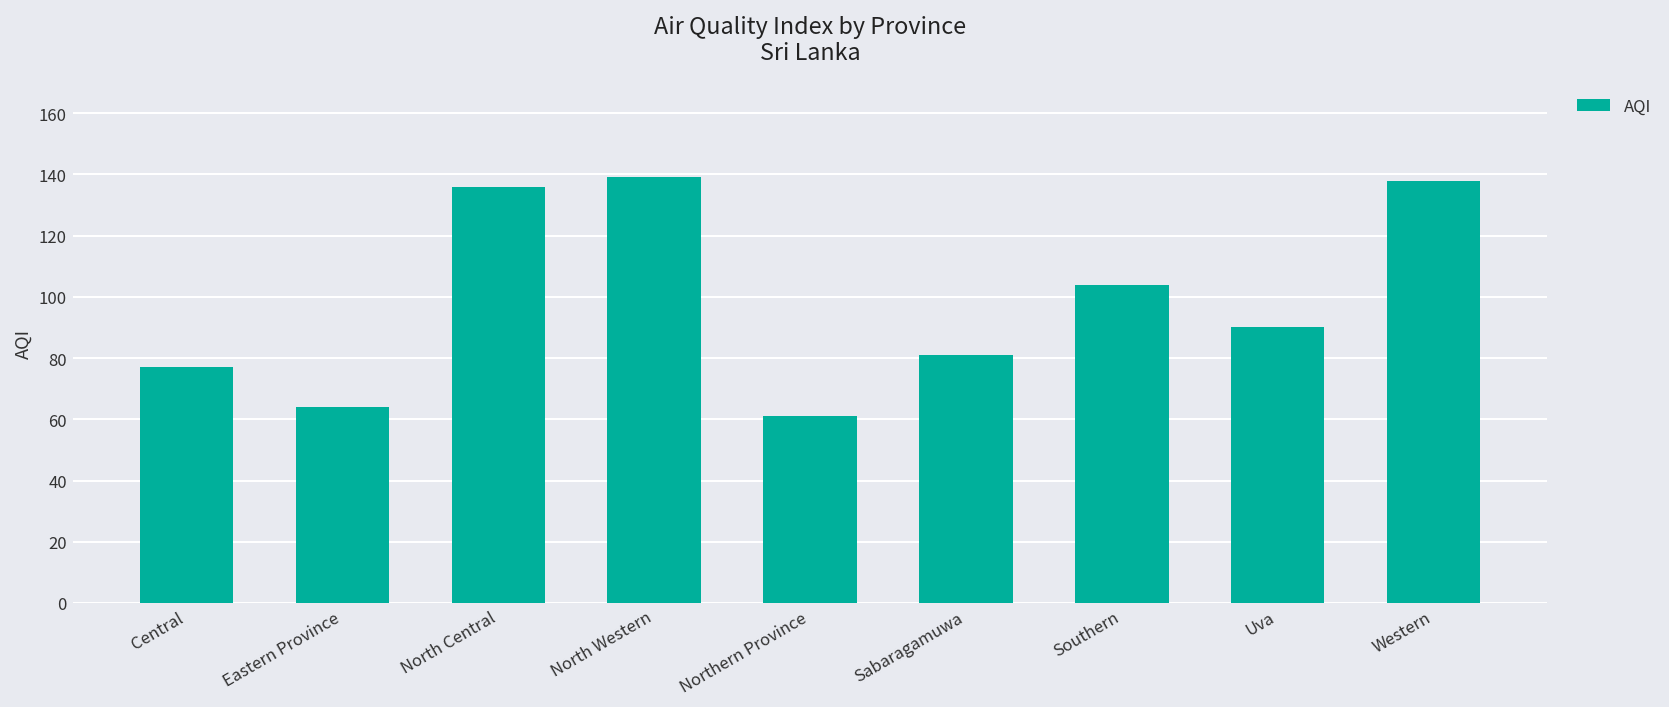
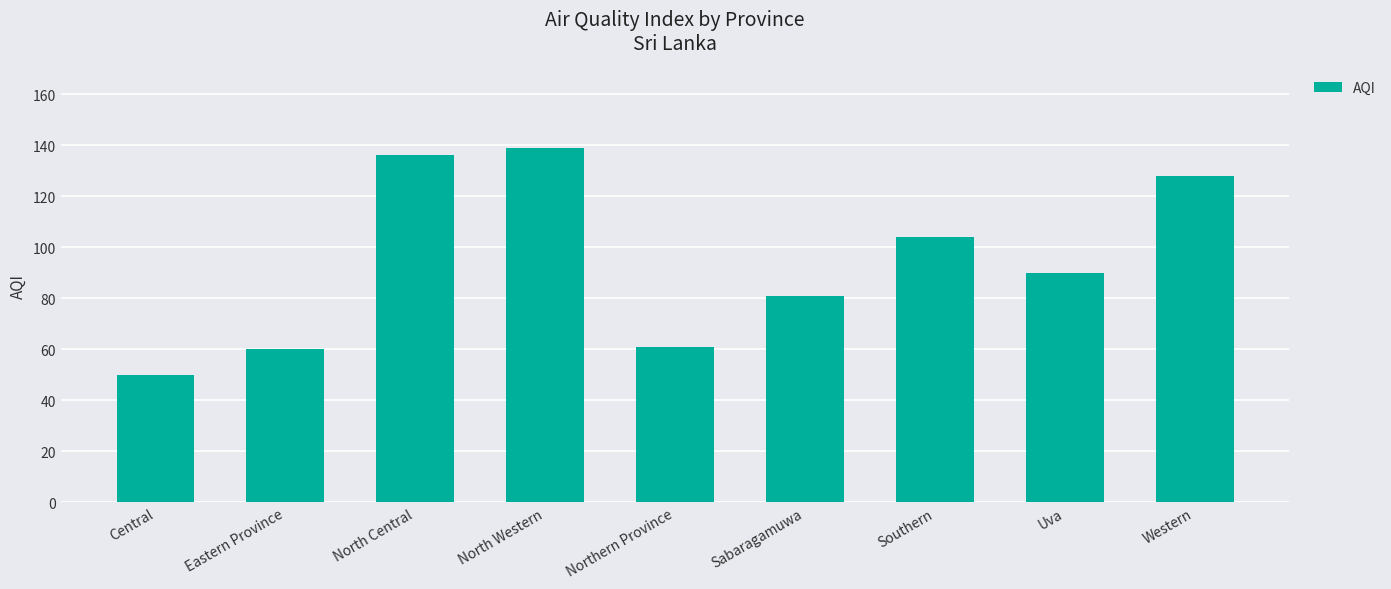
Central: 77 -> 50
Eastern Province: 64 -> 60
Western: 138 -> 128
